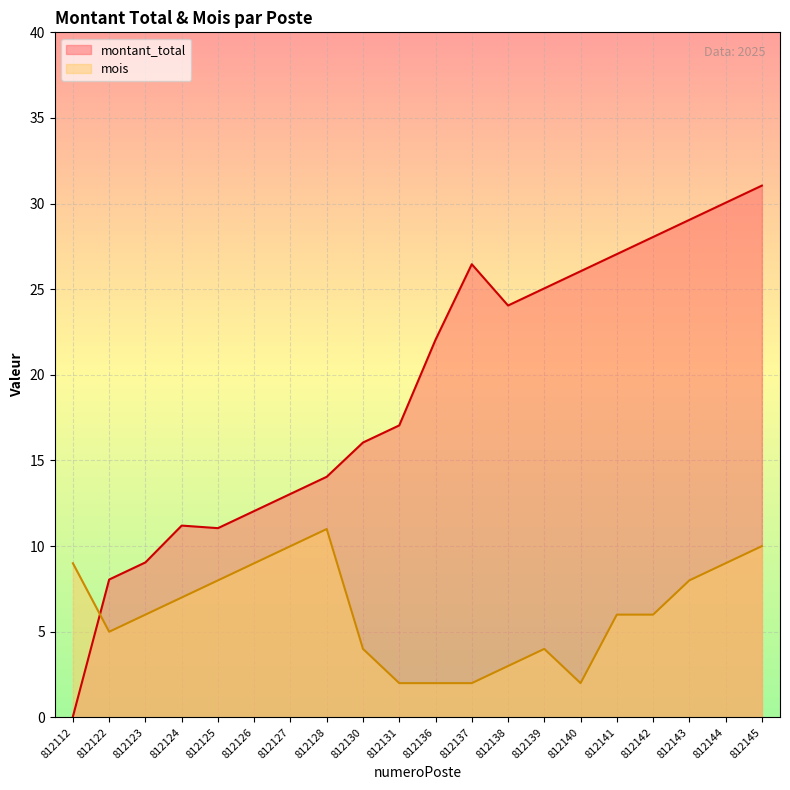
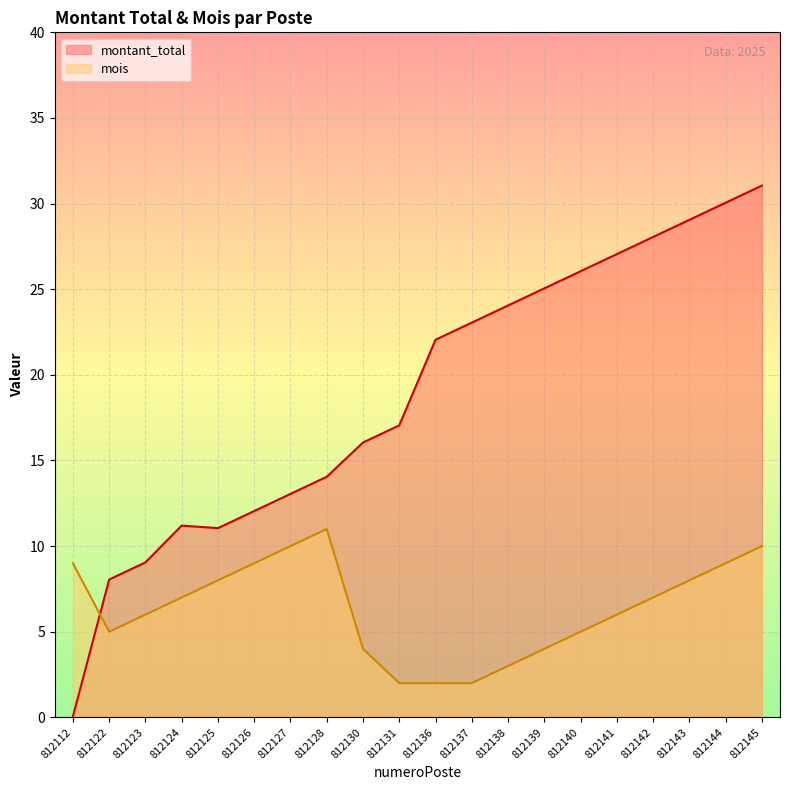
montant_total, 812137: 26.5 -> 23.1
mois, 812140: 2 -> 5
mois, 812142: 6 -> 7
